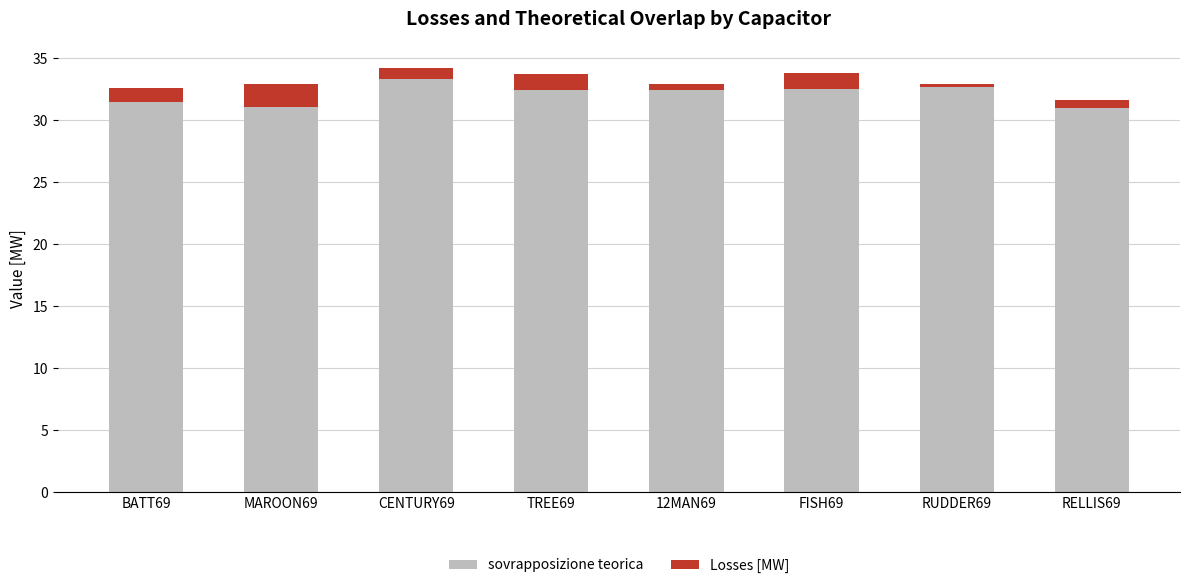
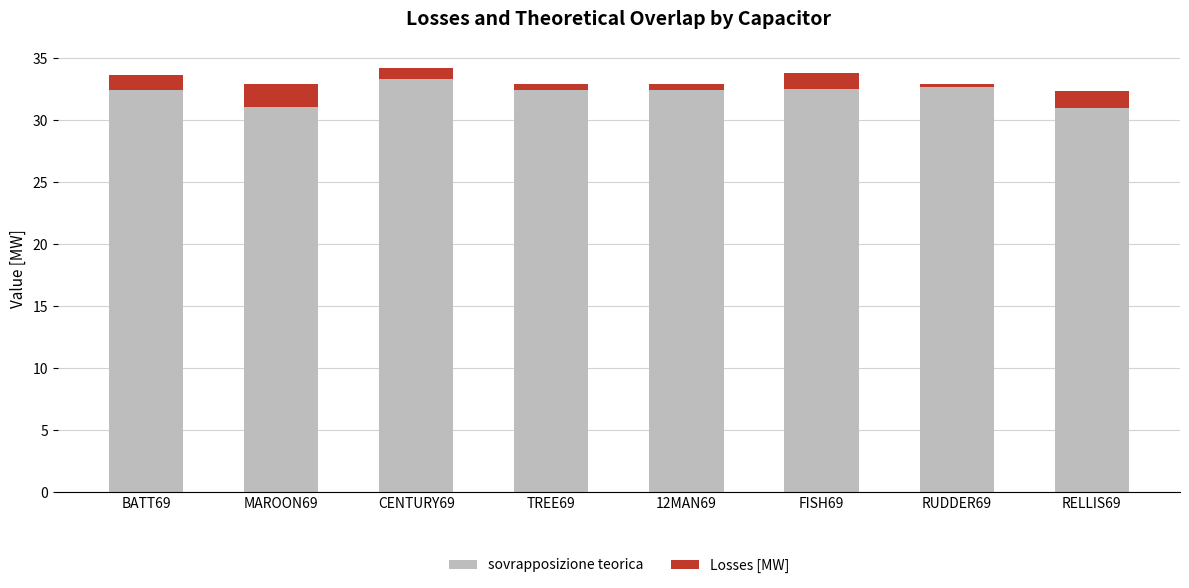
sovrapposizione teorica, BATT69: 31.4 -> 32.5
Losses [MW], TREE69: 1.2 -> 0.5
Losses [MW], RELLIS69: 0.7 -> 1.4
